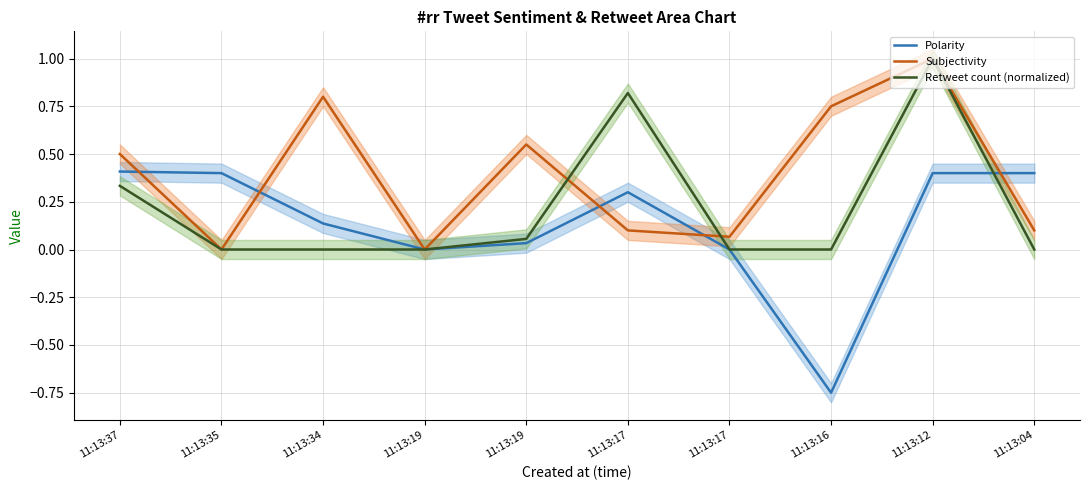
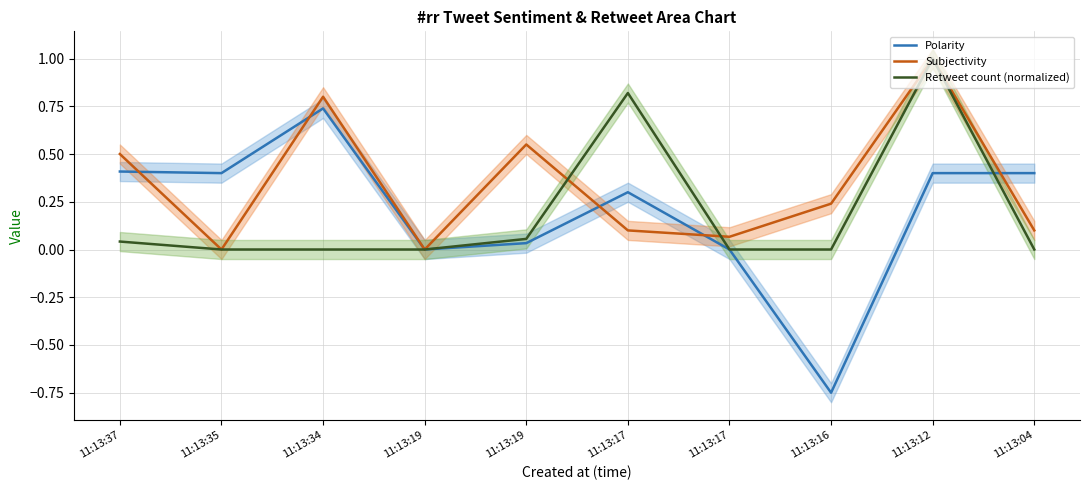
Retweet count (normalized), 11:13:37: 0.33 -> 0.04
Polarity, 11:13:34: 0.14 -> 0.74
Subjectivity, 11:13:16: 0.75 -> 0.24
